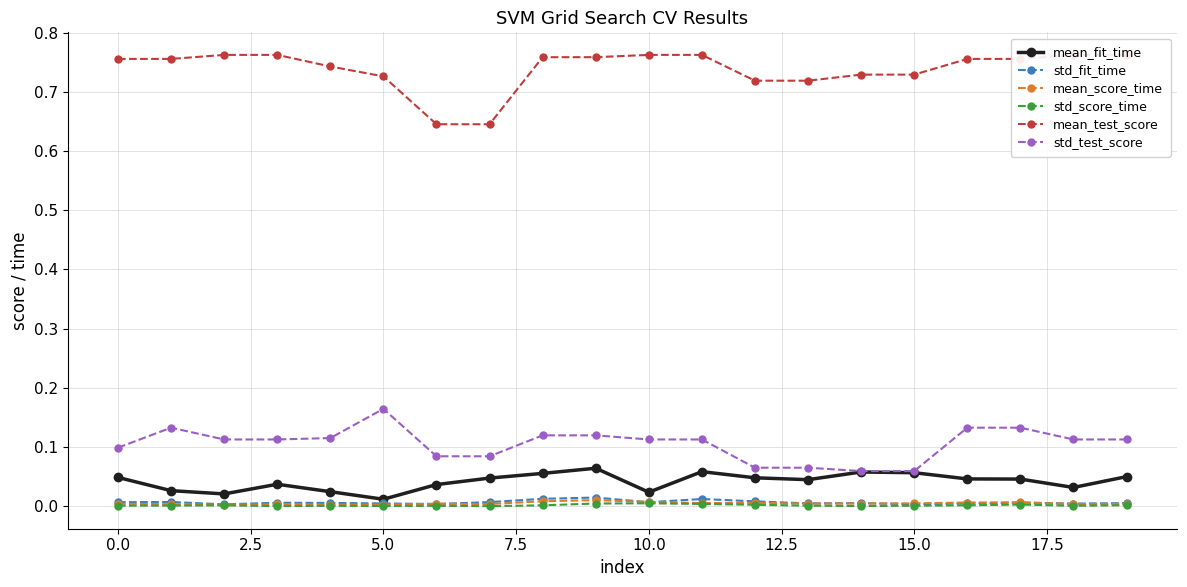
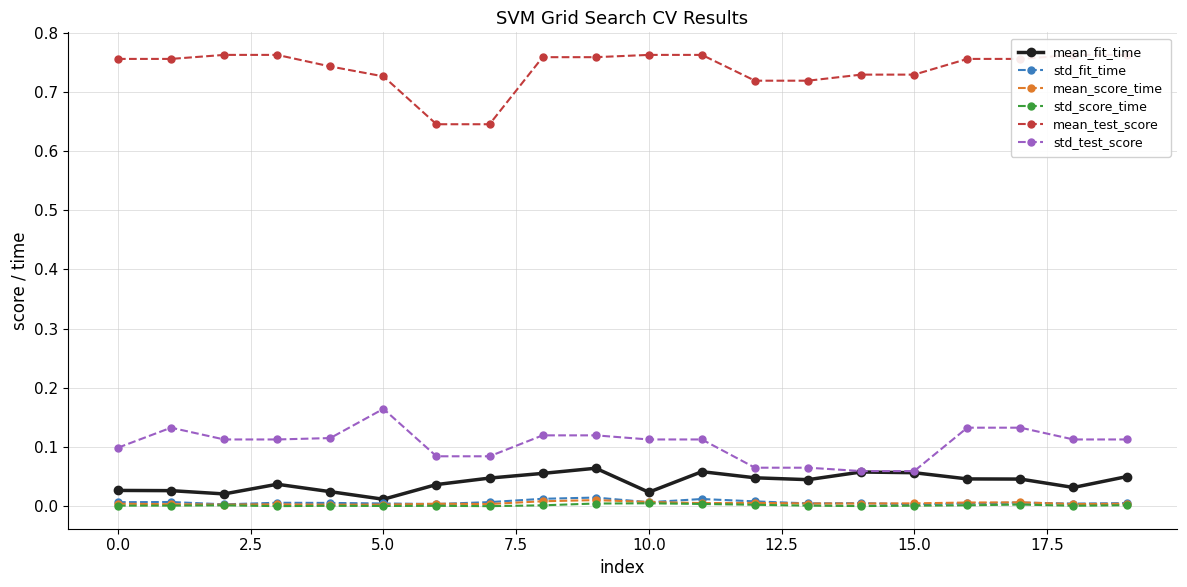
mean_fit_time, 0.0: 0.05 -> 0.03
